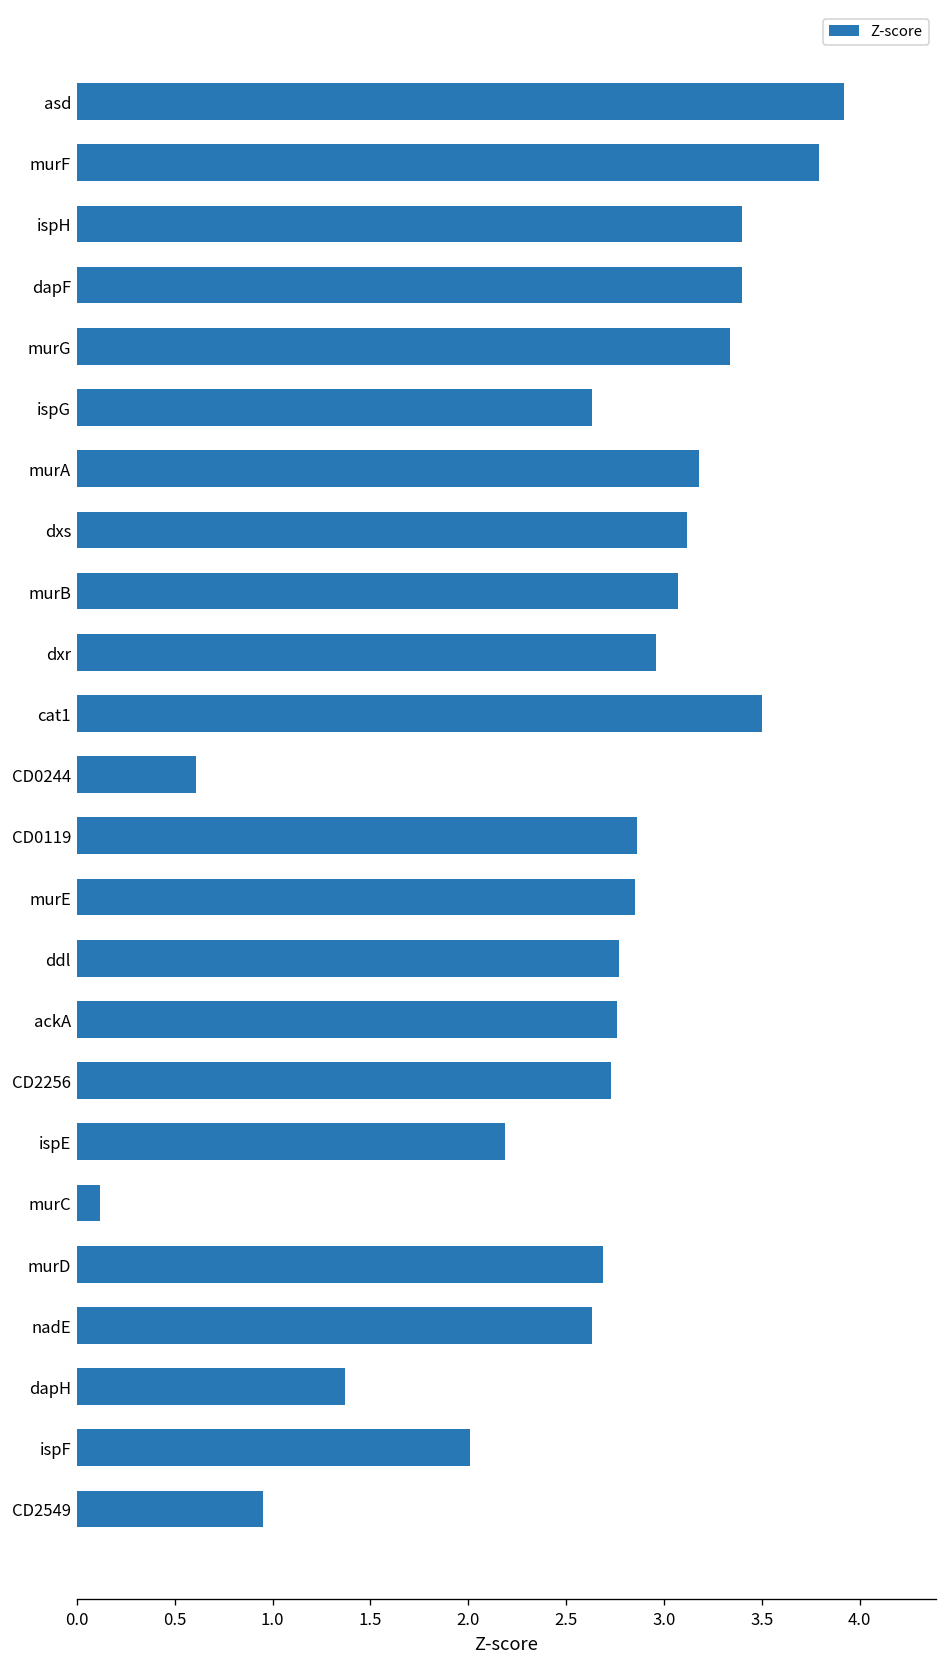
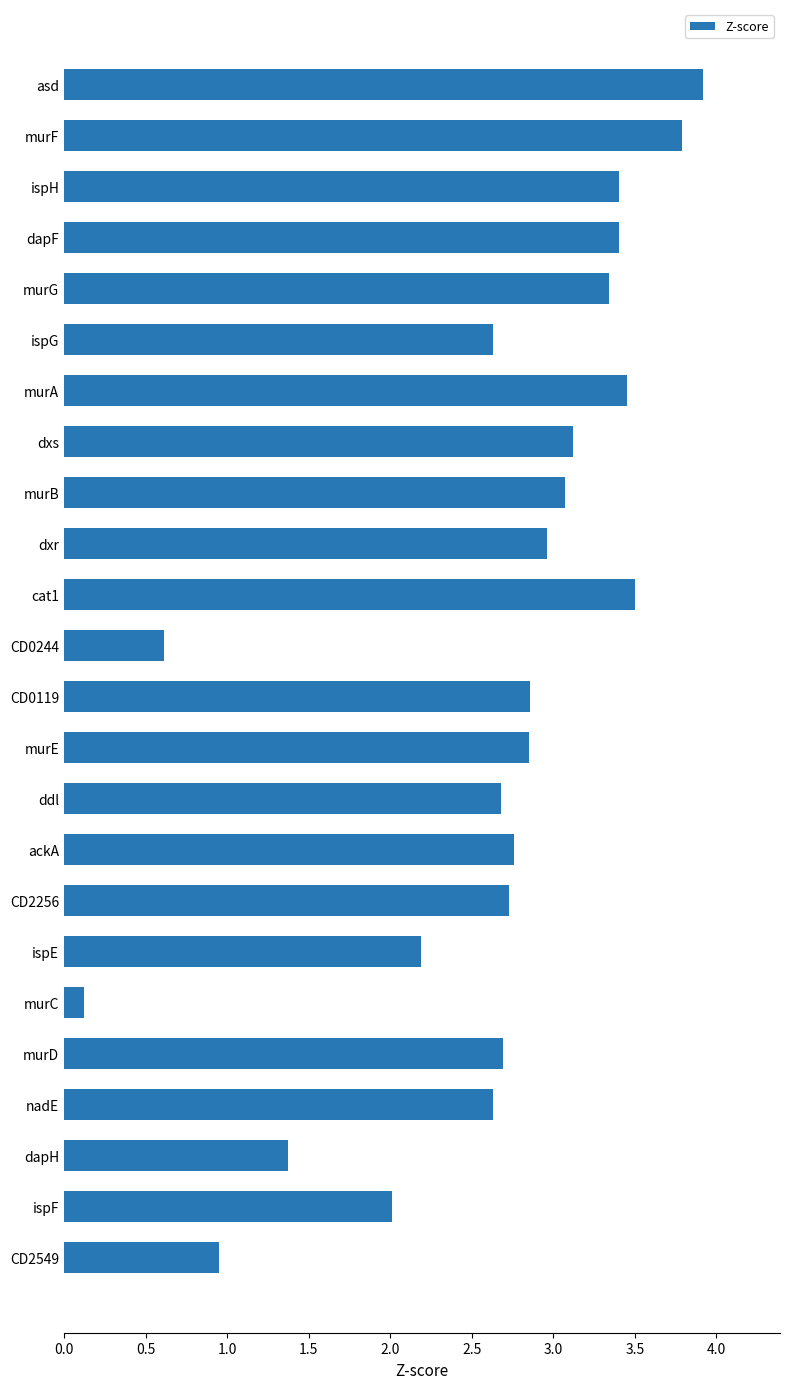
murA: 3.18 -> 3.45
ddl: 2.77 -> 2.68
